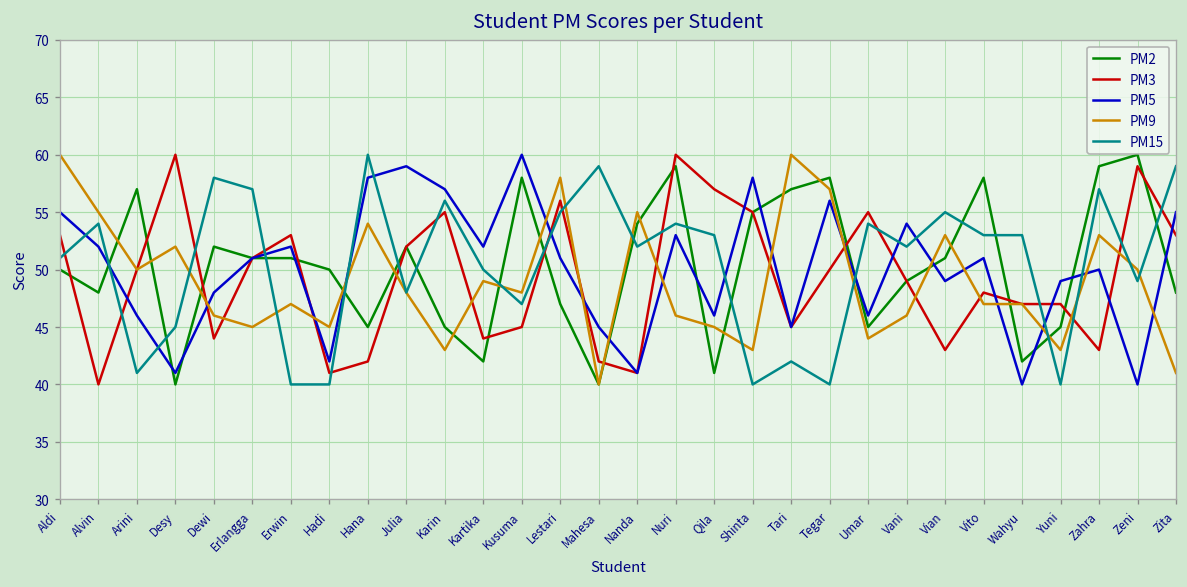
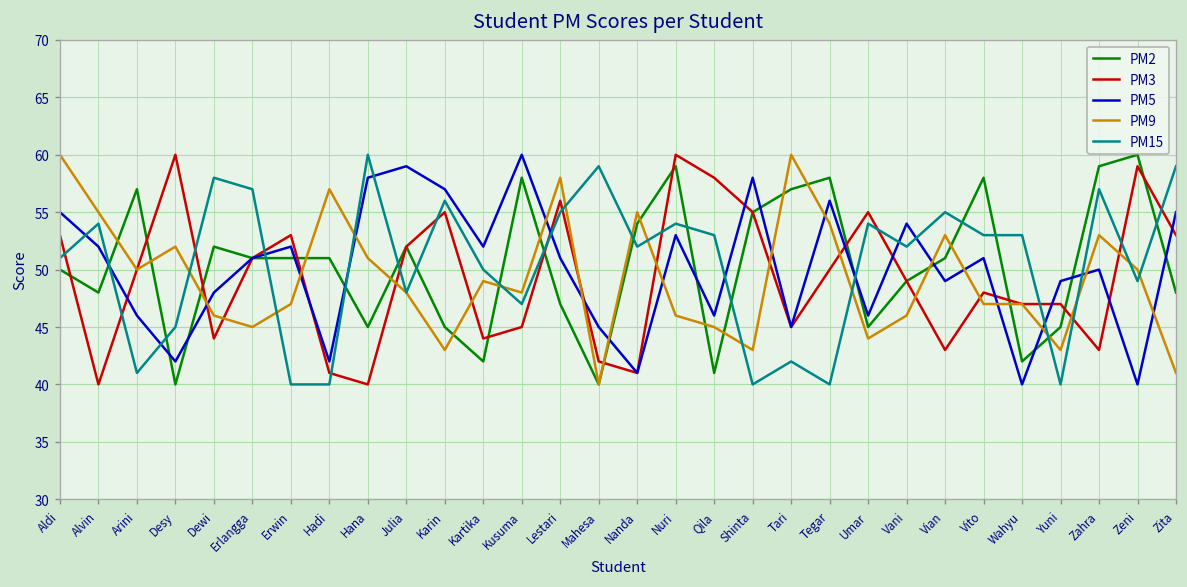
PM5, Desy: 41 -> 42
PM2, Hadi: 50 -> 51
PM9, Hadi: 45 -> 57
PM3, Hana: 42 -> 40
PM9, Hana: 54 -> 51
PM3, Qila: 57 -> 58
PM9, Tegar: 57 -> 54
